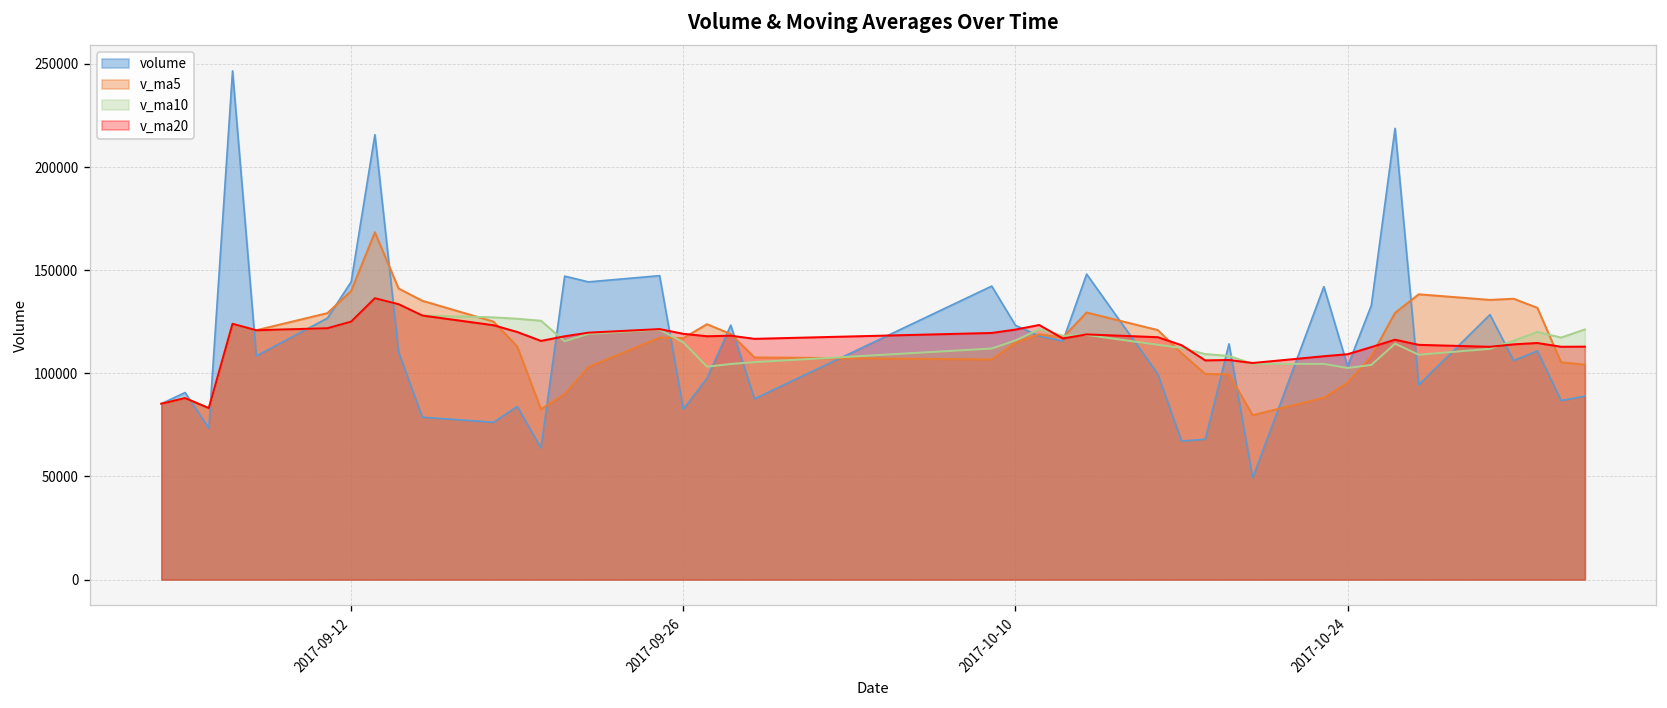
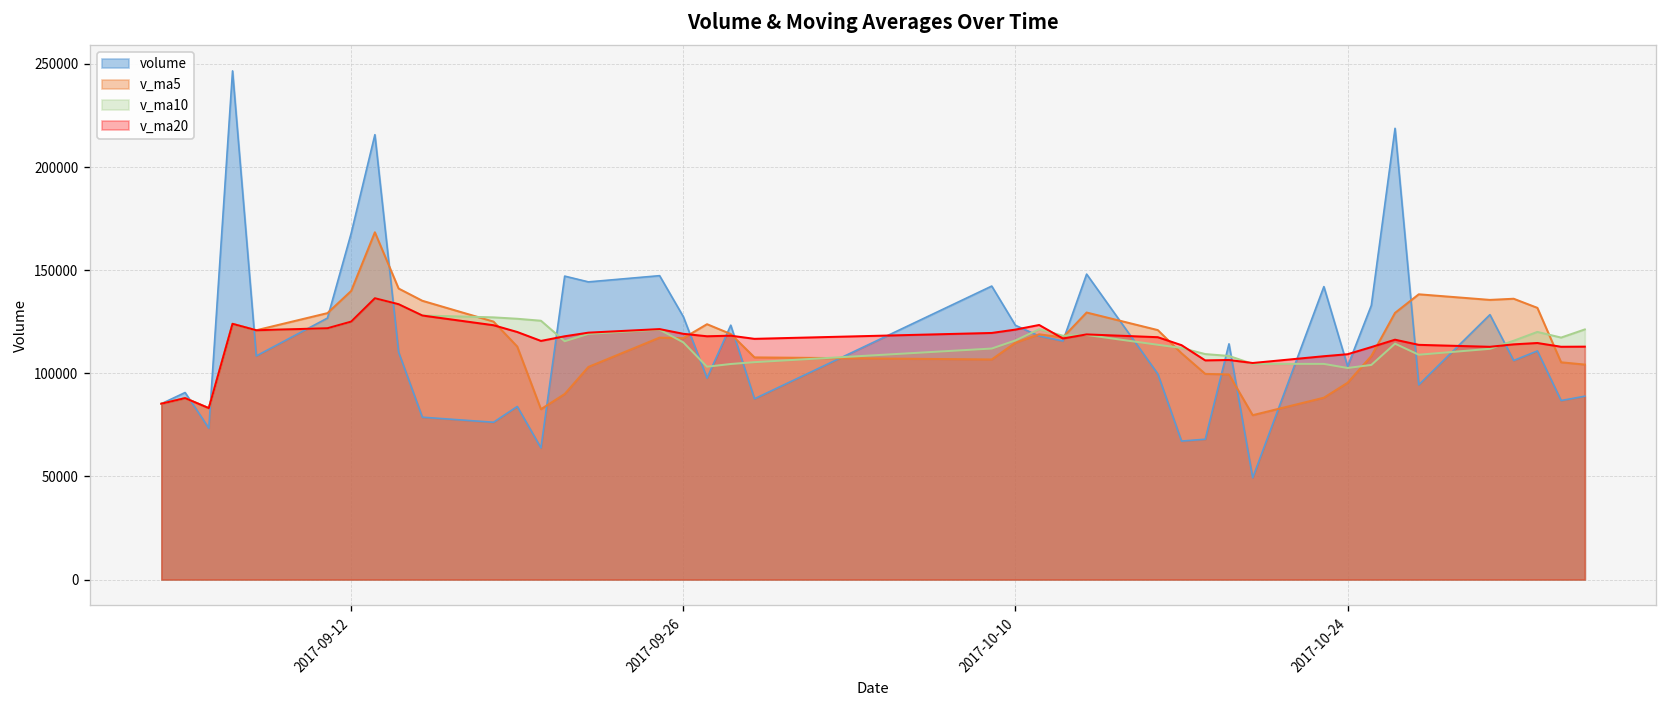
volume, 2017-09-12: 144000 -> 168000
volume, 2017-09-26: 83000 -> 127000
